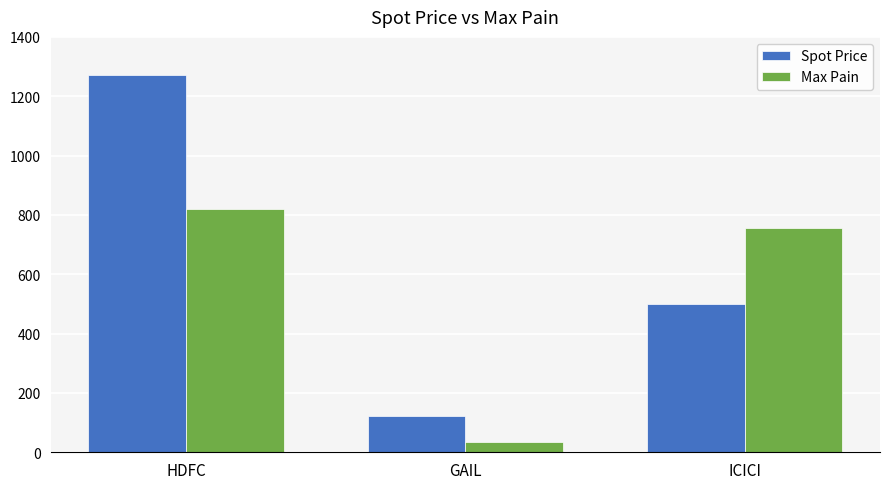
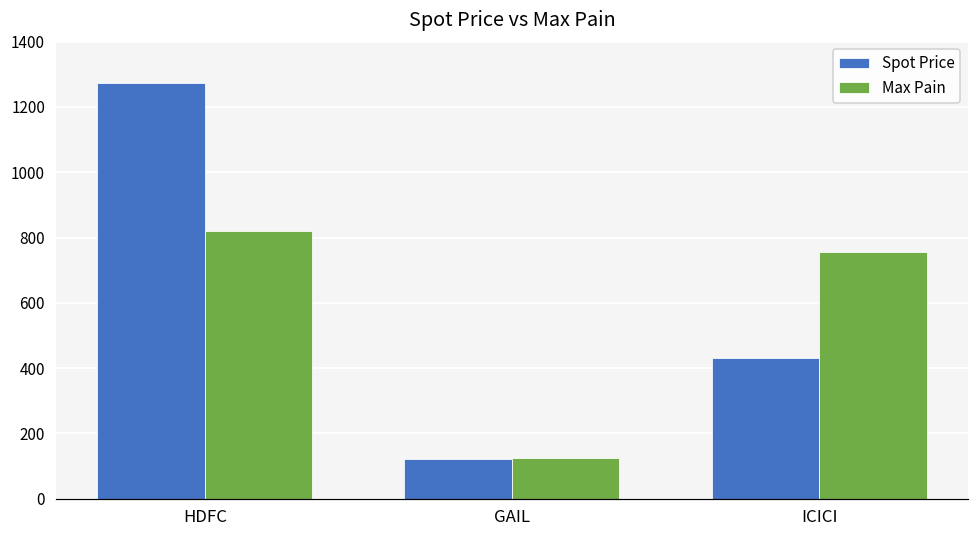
Max Pain, GAIL: 40 -> 130
Spot Price, ICICI: 500 -> 430
